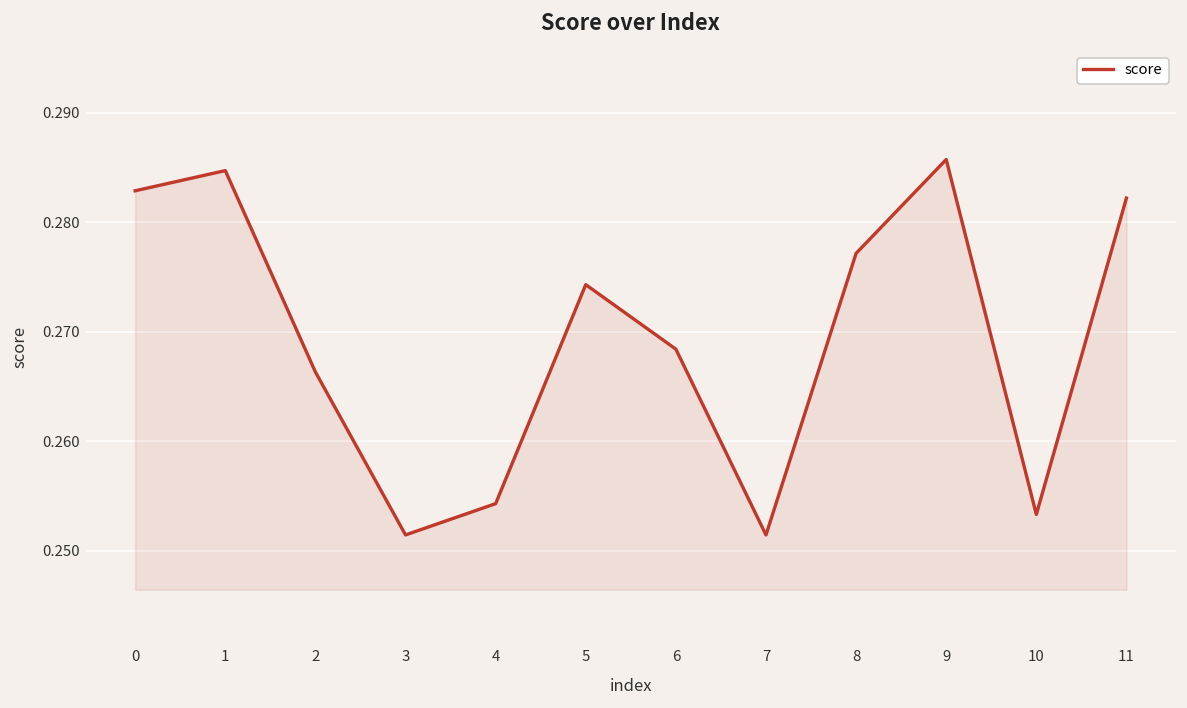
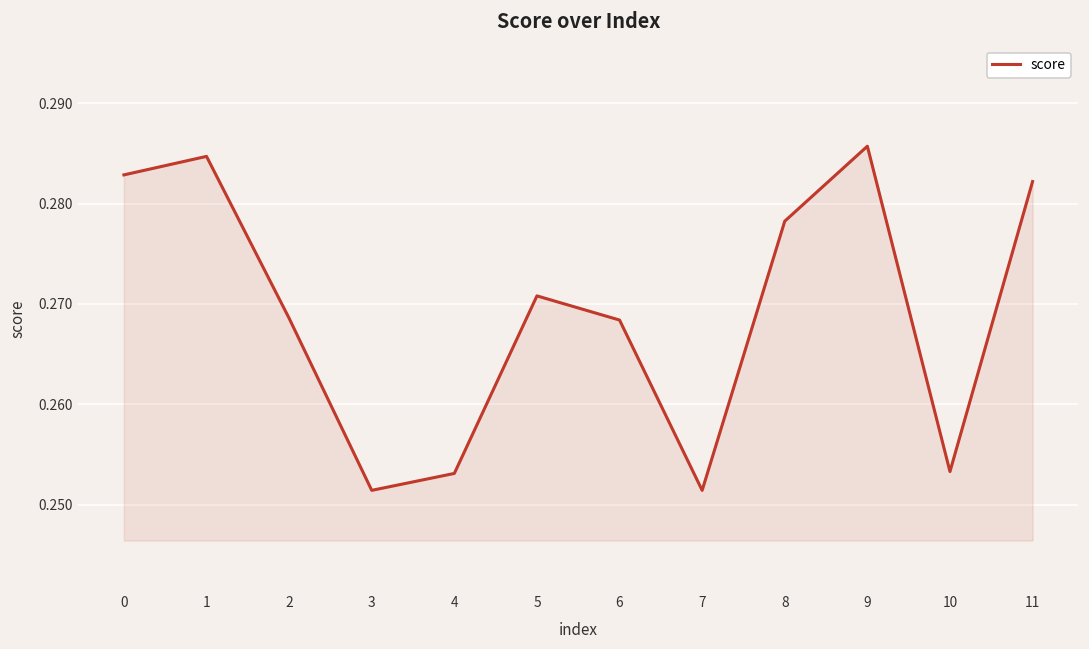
2: 0.266 -> 0.269
4: 0.254 -> 0.253
5: 0.274 -> 0.271
8: 0.277 -> 0.278
